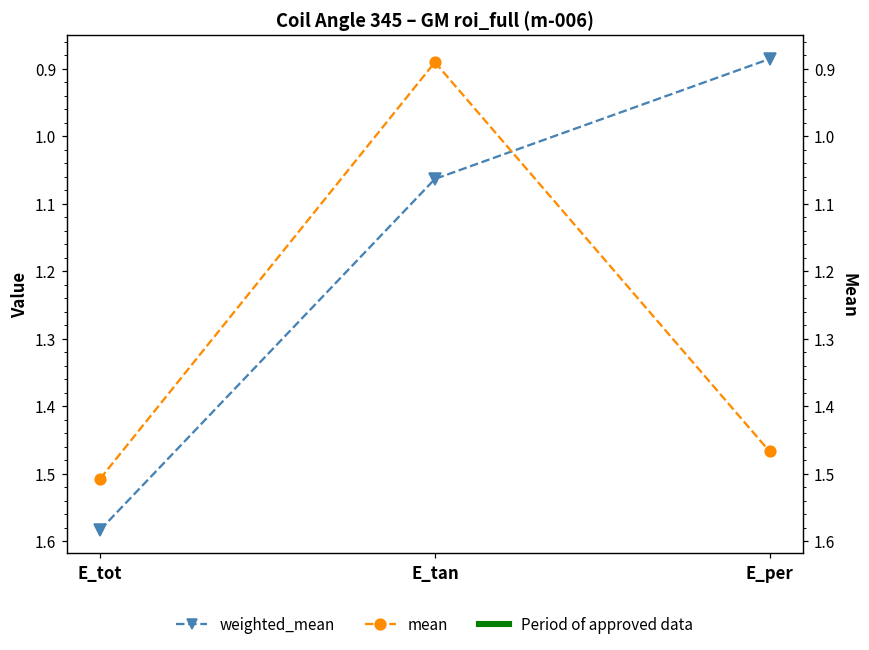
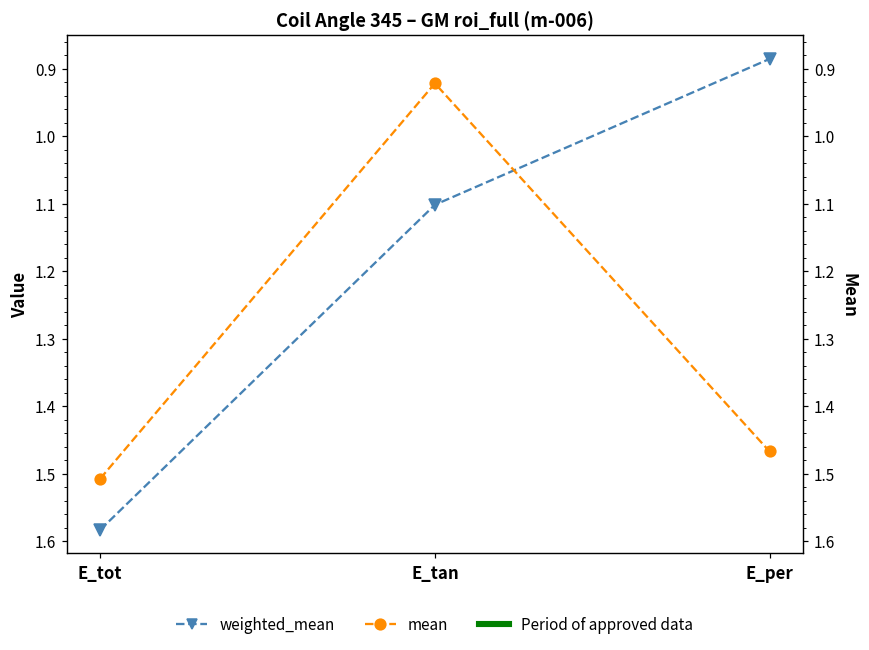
weighted_mean, E_tan: 1.06 -> 1.10
mean, E_tan: 0.89 -> 0.92
